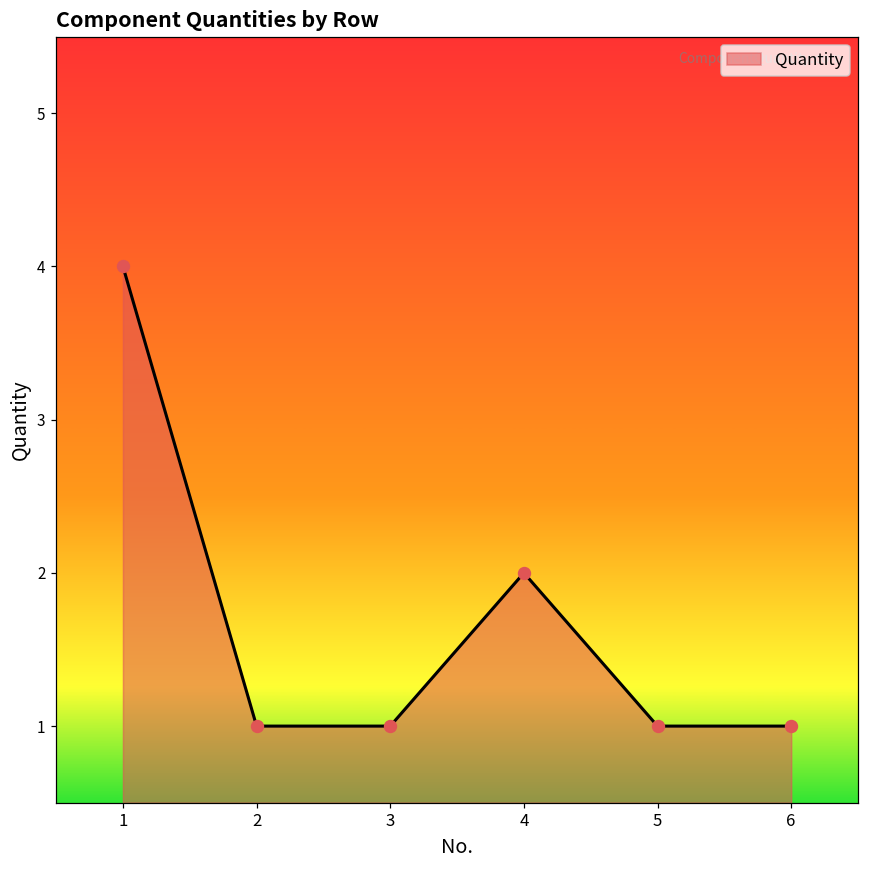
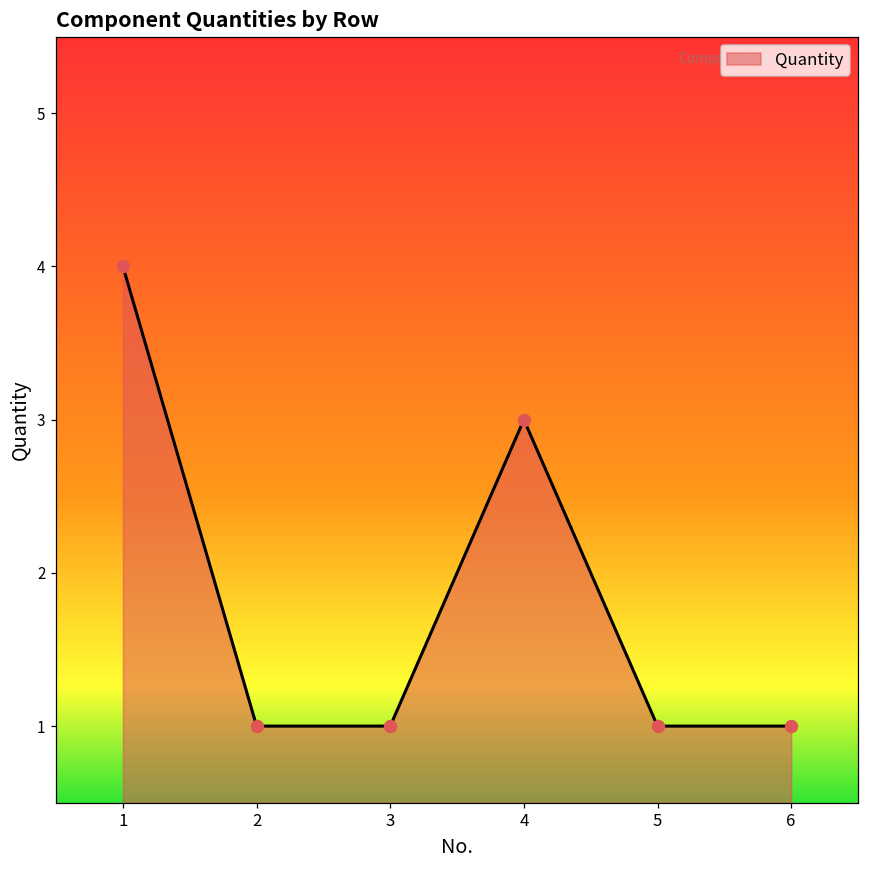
4: 2 -> 3
